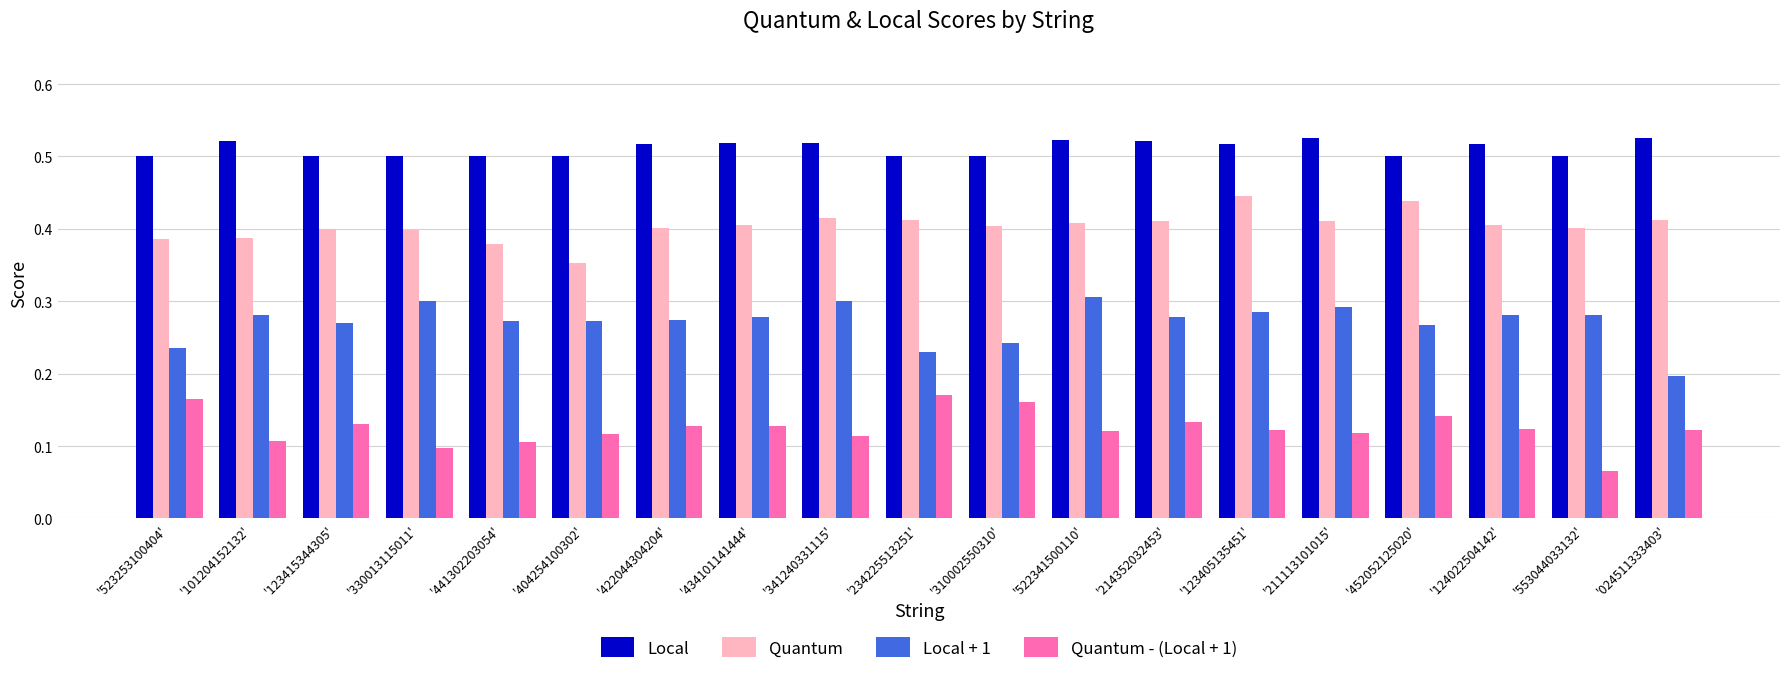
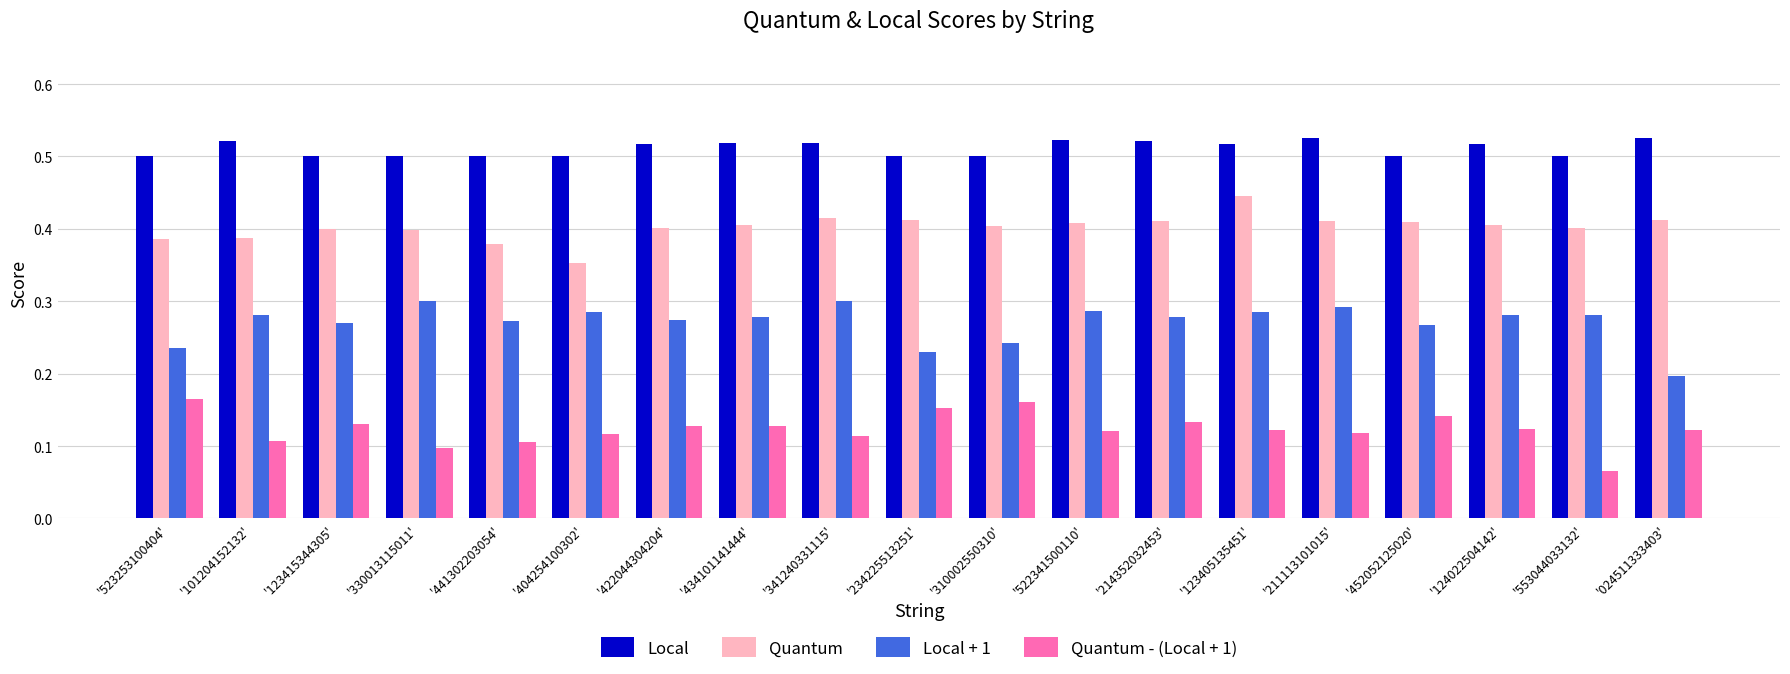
Local + 1, '404254100302': 0.27 -> 0.29
Quantum - (Local + 1), '234225513251': 0.17 -> 0.15
Local + 1, '522341500110': 0.31 -> 0.29
Quantum, '452052125020': 0.44 -> 0.41
